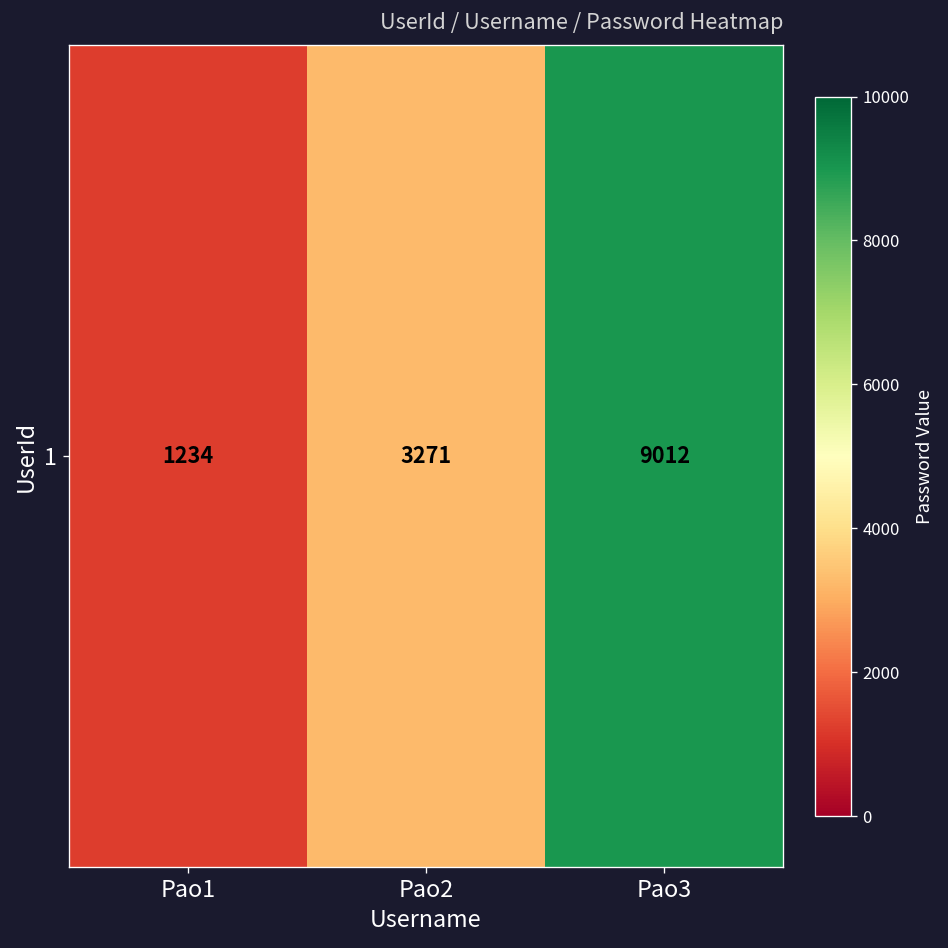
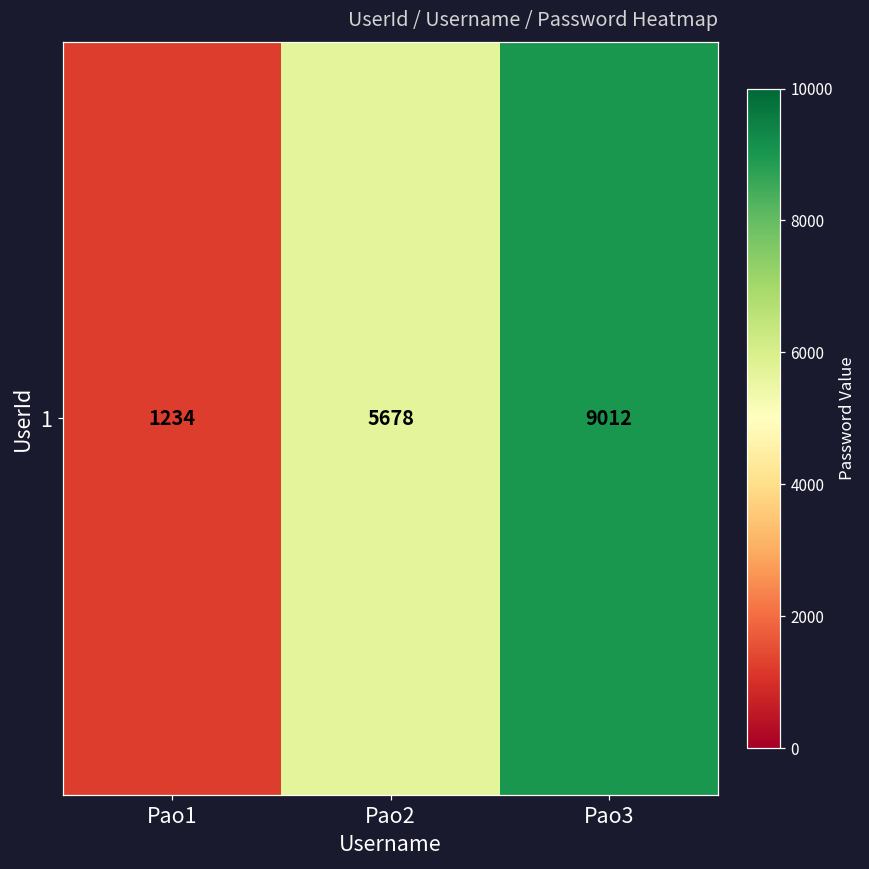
1, Pao2: 3271 -> 5678
